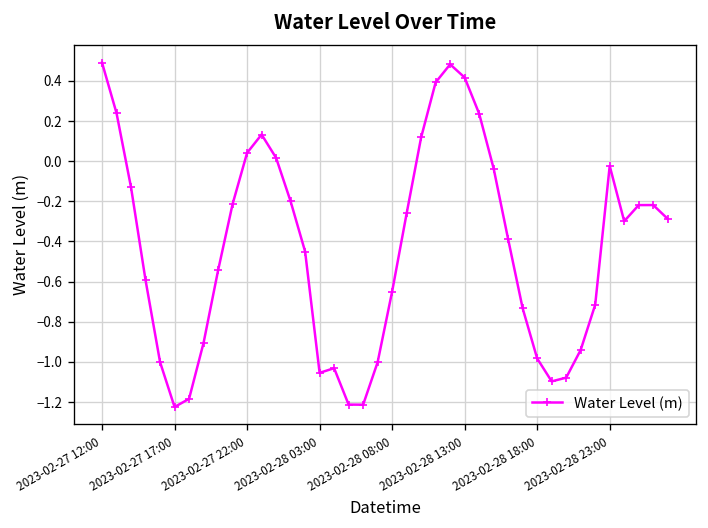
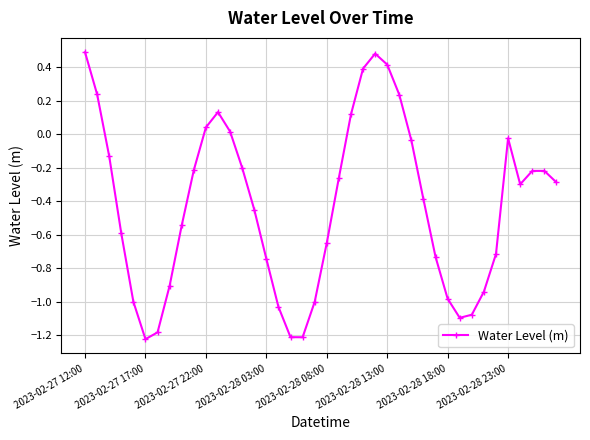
2023-02-28 03:00: -1.05 -> -0.74
